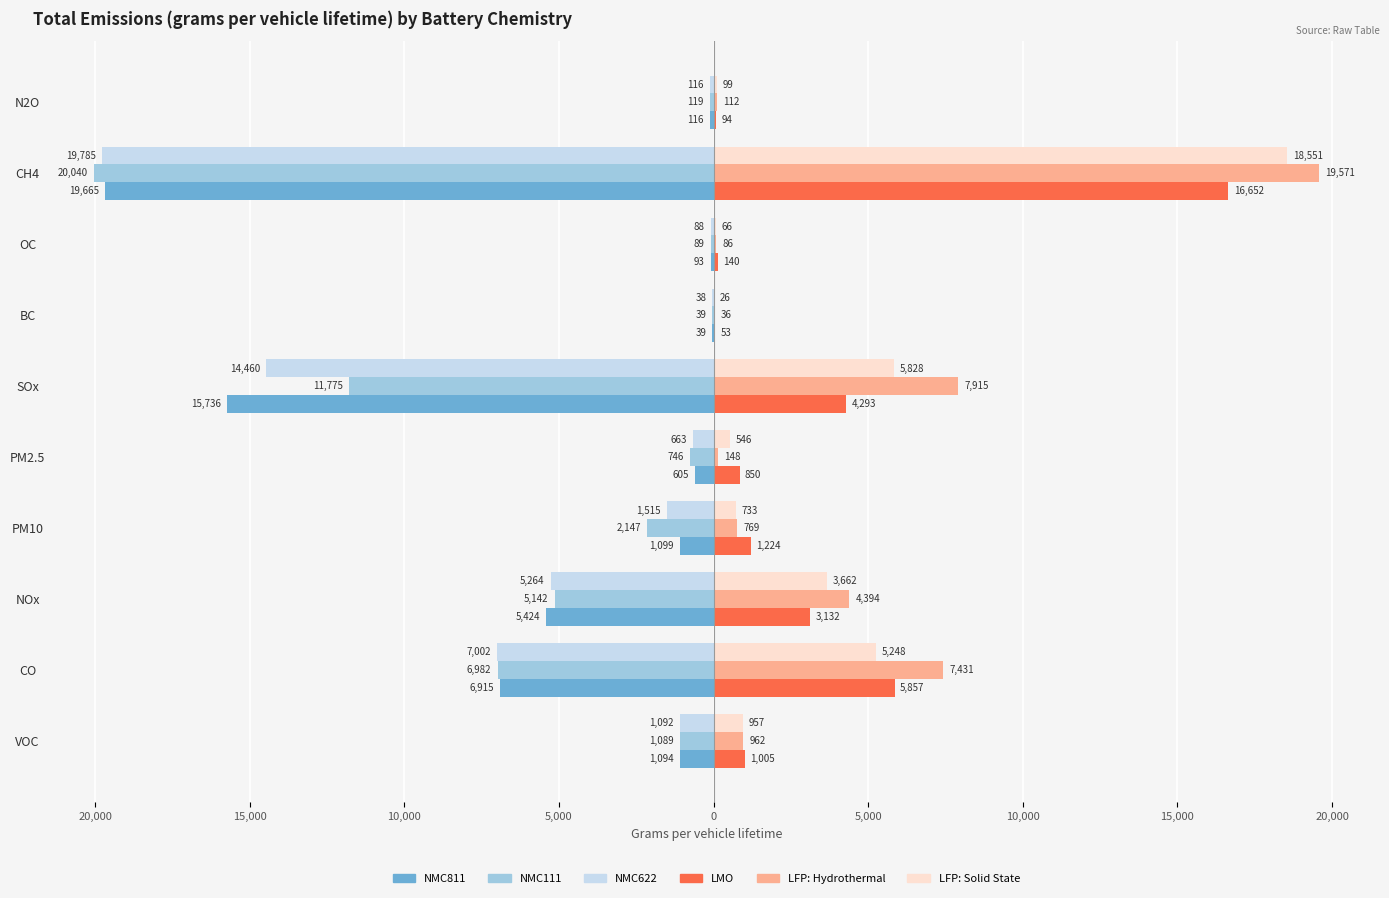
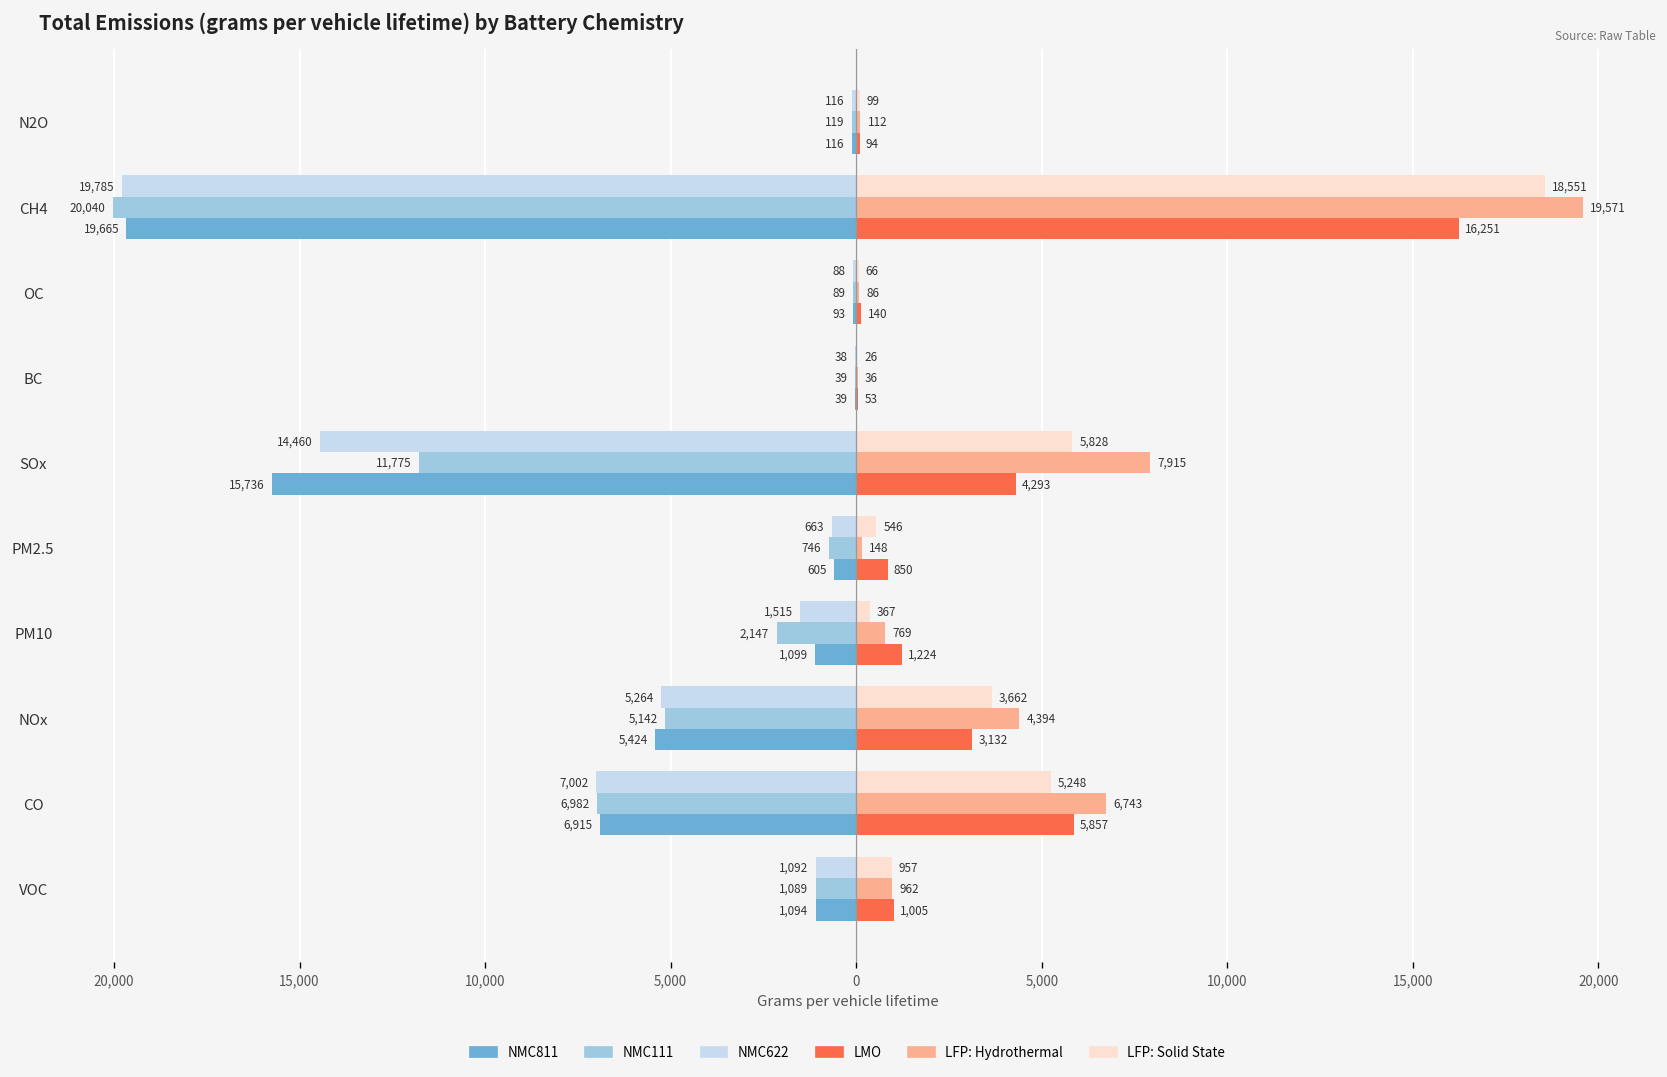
LMO, CH4: 16,652 -> 16,251
LFP: Solid State, PM10: 733 -> 367
LFP: Hydrothermal, CO: 7,431 -> 6,743
